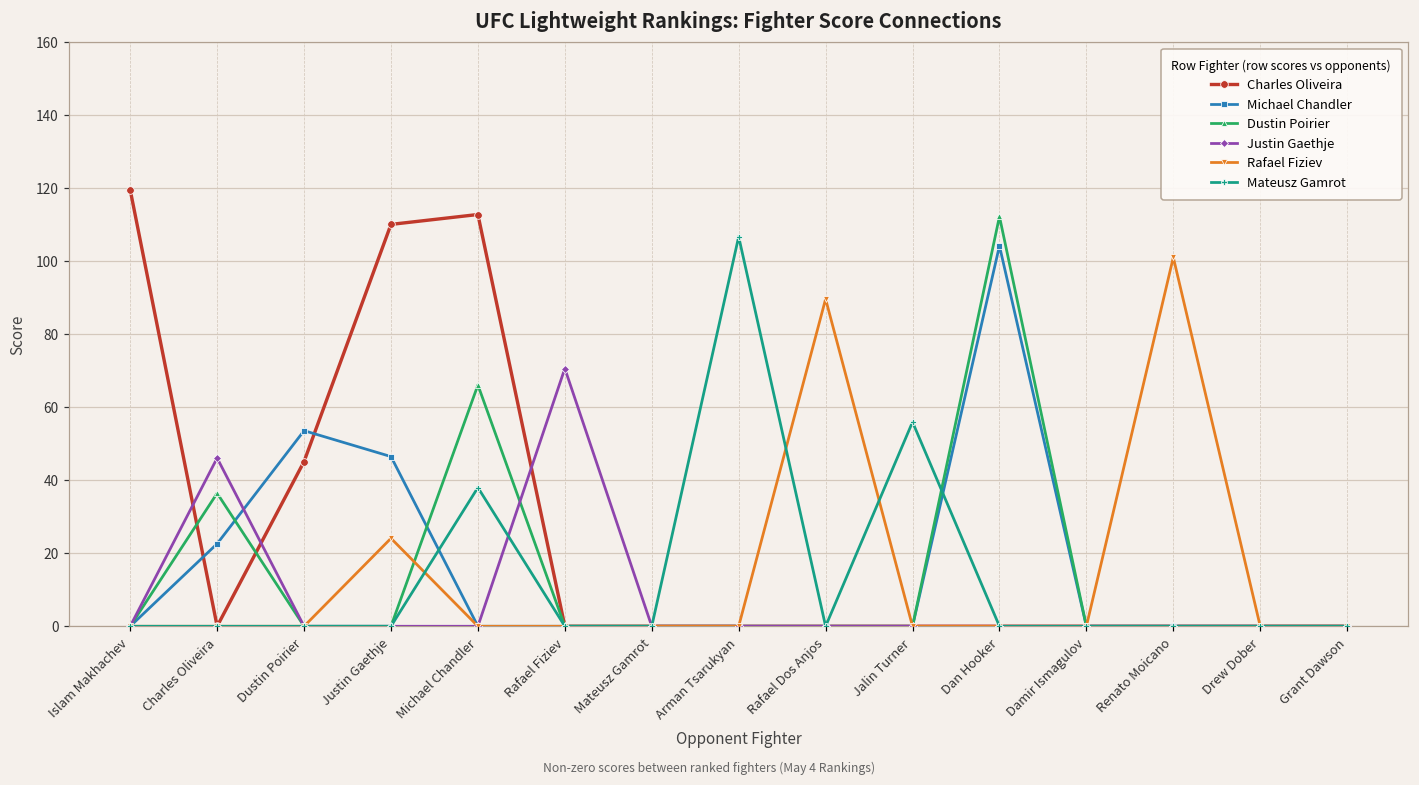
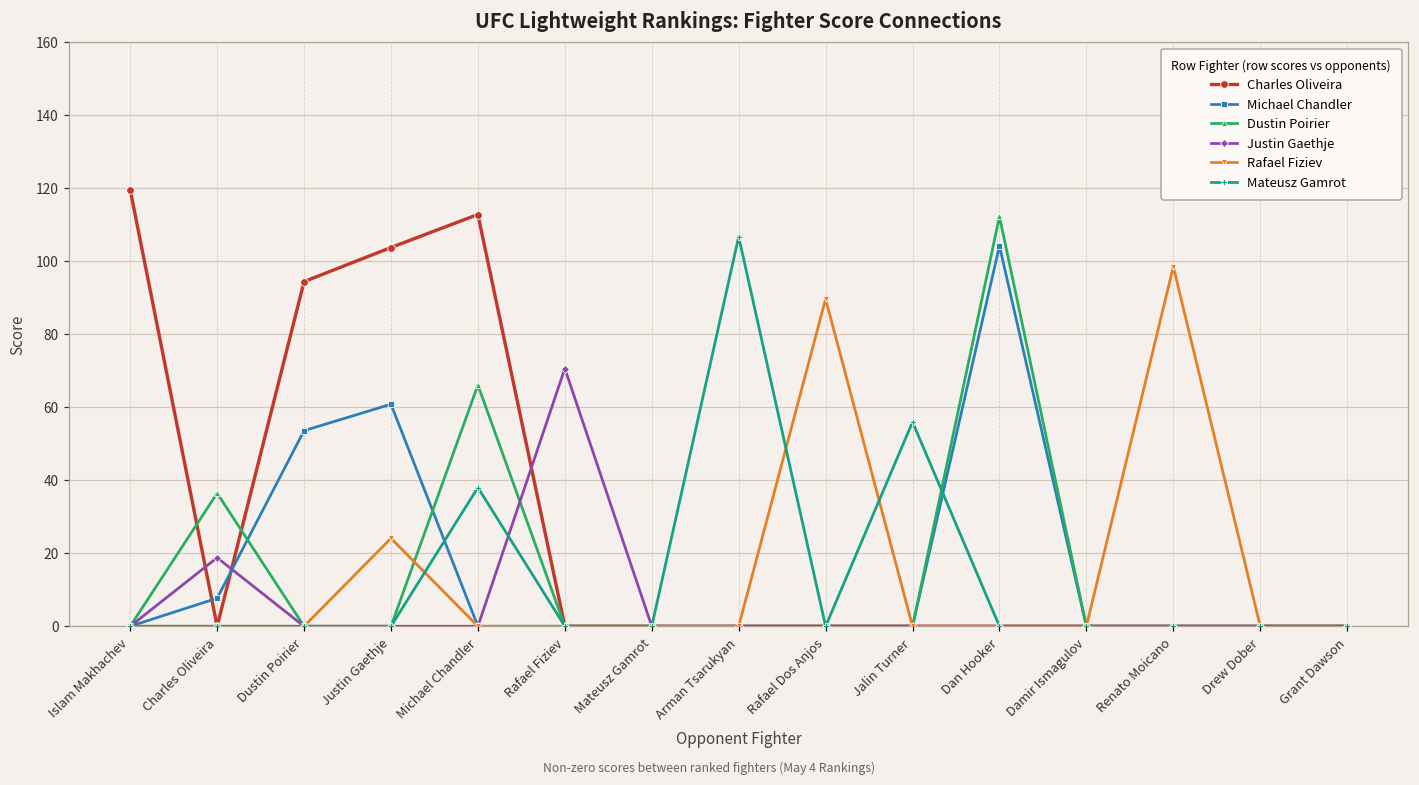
Michael Chandler, Charles Oliveira: 23 -> 8
Justin Gaethje, Charles Oliveira: 46 -> 19
Charles Oliveira, Dustin Poirier: 45 -> 94
Charles Oliveira, Justin Gaethje: 110 -> 104
Michael Chandler, Justin Gaethje: 46 -> 61
Rafael Fiziev, Renato Moicano: 101 -> 99
